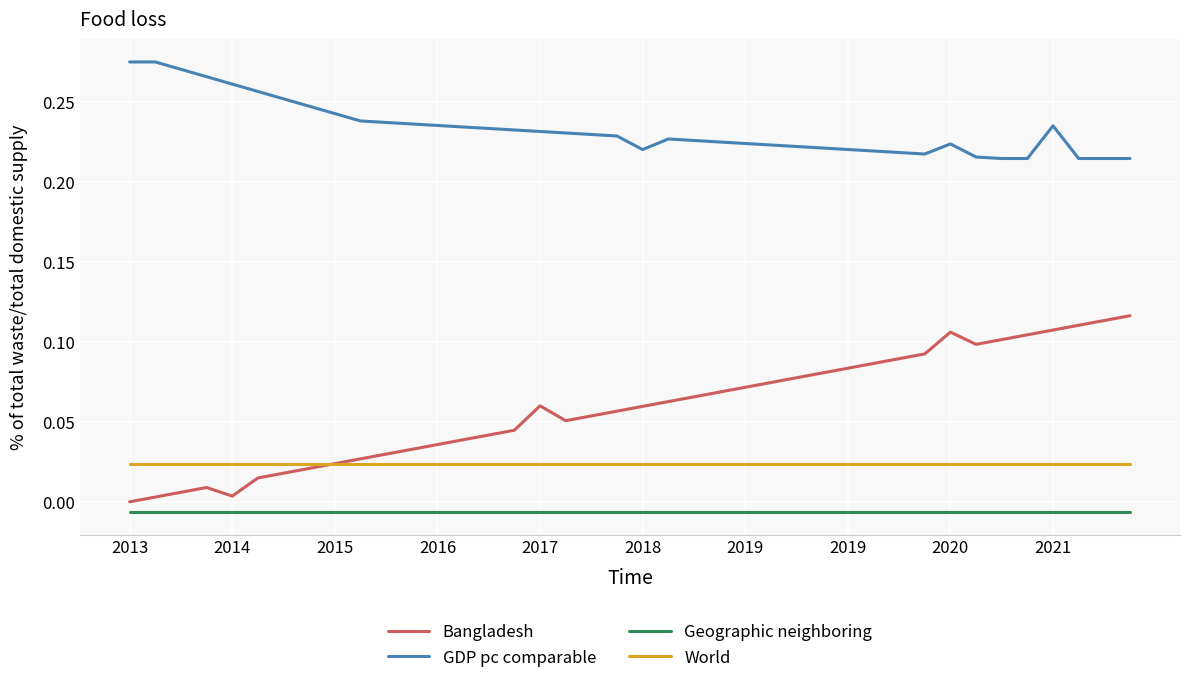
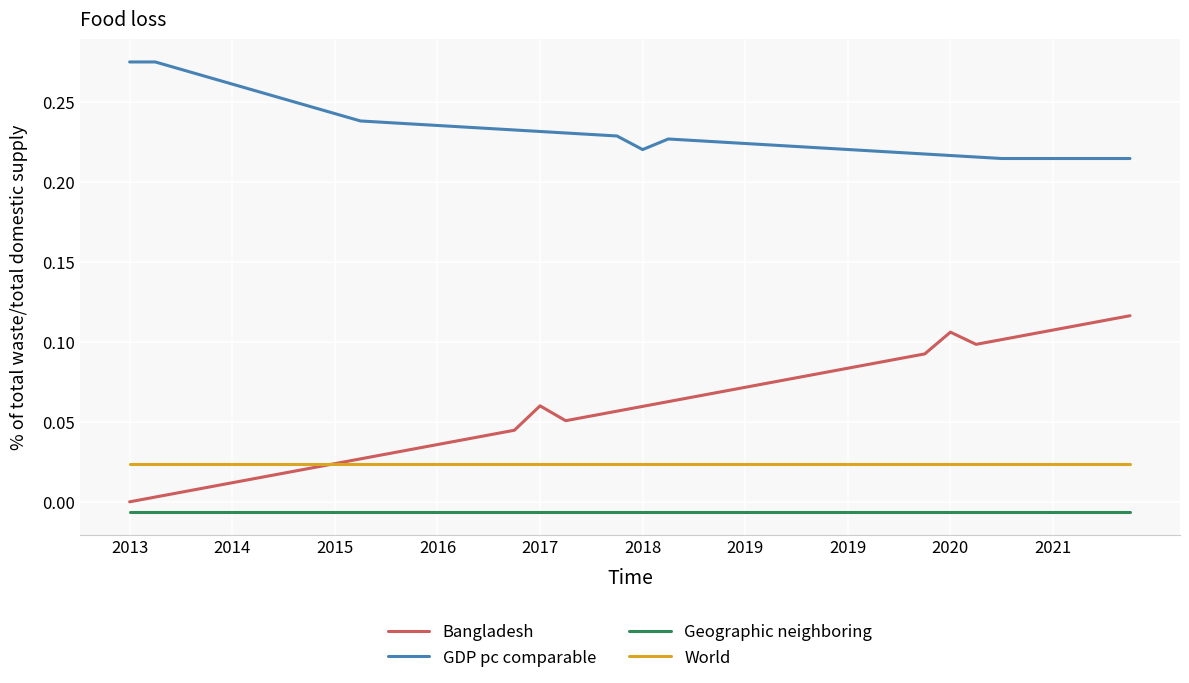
Bangladesh, 2014: 0.004 -> 0.012
GDP pc comparable, 2020: 0.224 -> 0.217
GDP pc comparable, 2021: 0.235 -> 0.215
